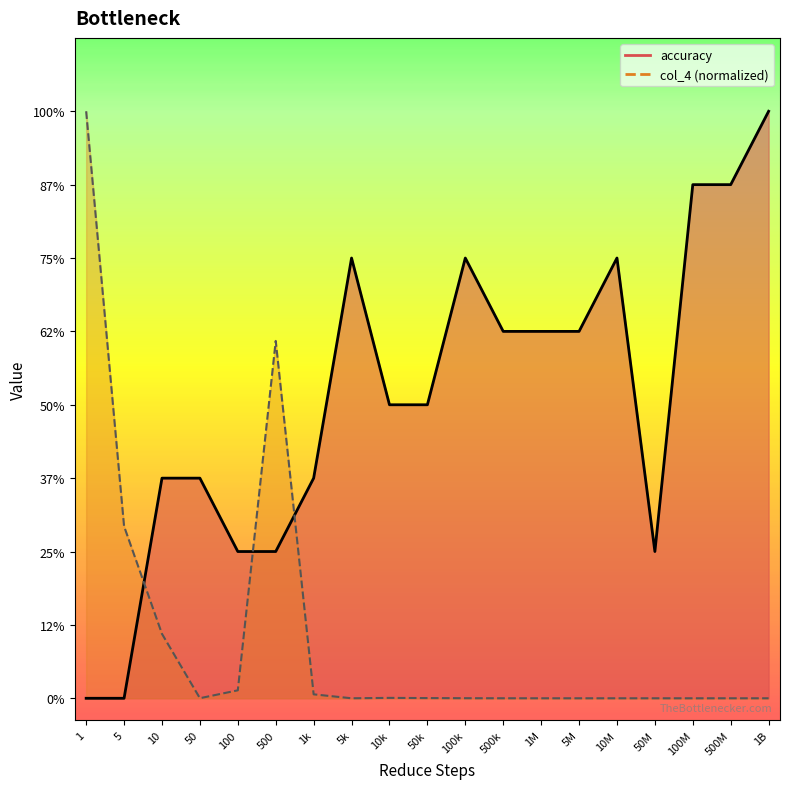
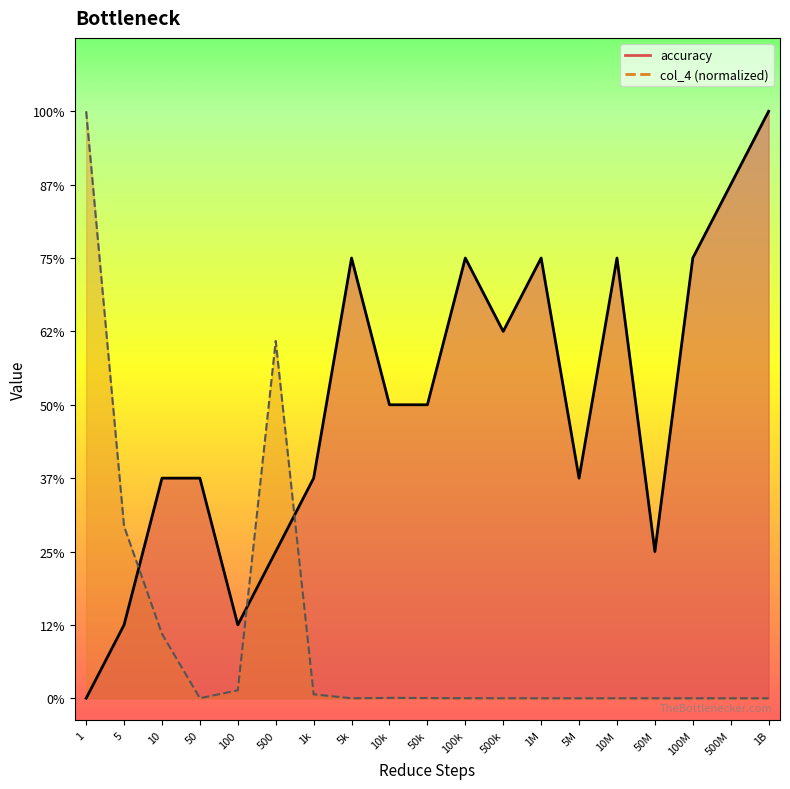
accuracy, 5: 0% -> 13%
accuracy, 100: 25% -> 13%
accuracy, 1M: 63% -> 75%
accuracy, 5M: 63% -> 38%
accuracy, 100M: 88% -> 75%
